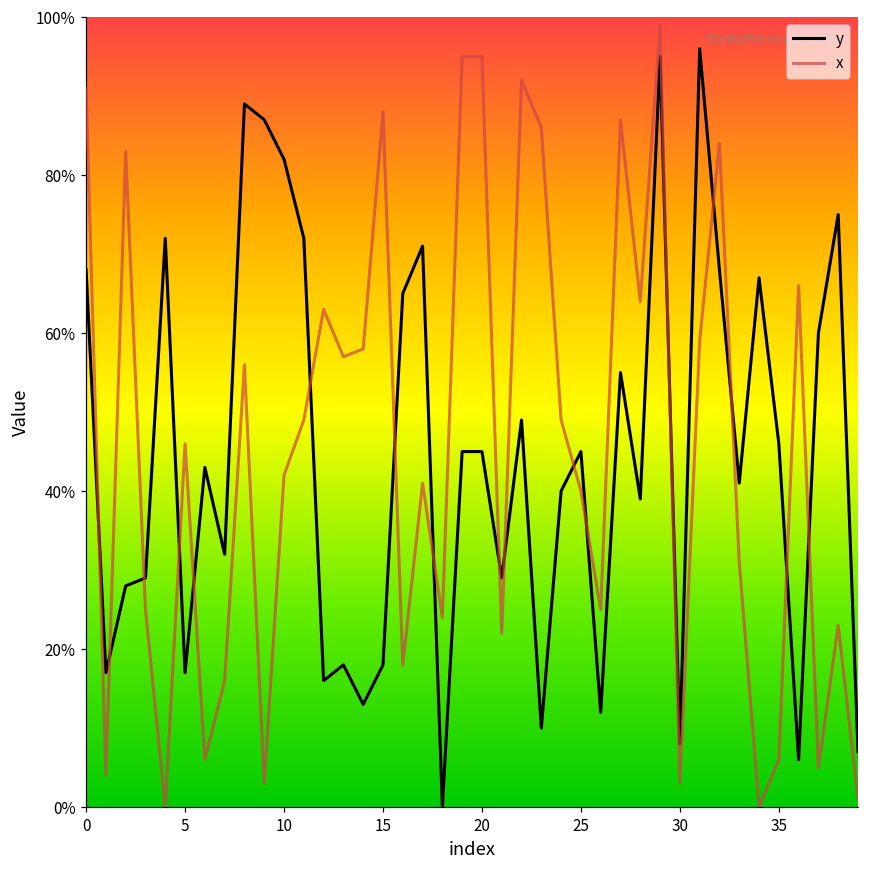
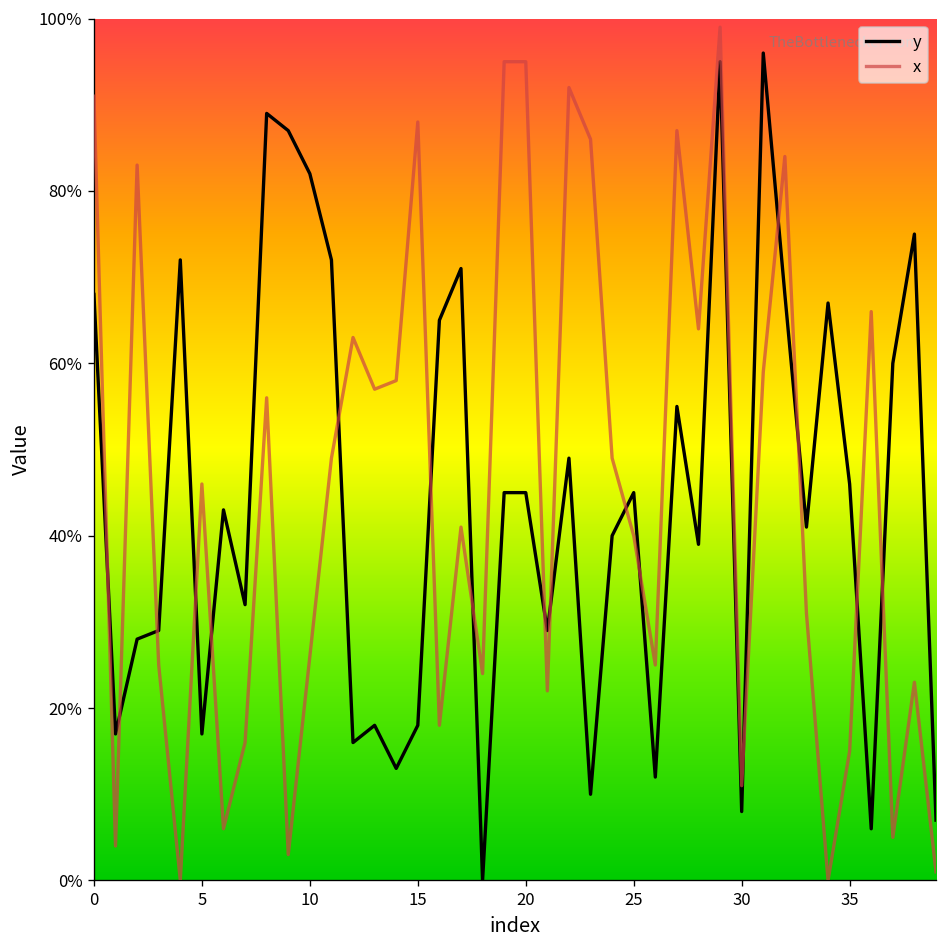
x, 10: 42% -> 26%
x, 30: 3% -> 11%
x, 35: 6% -> 15%
